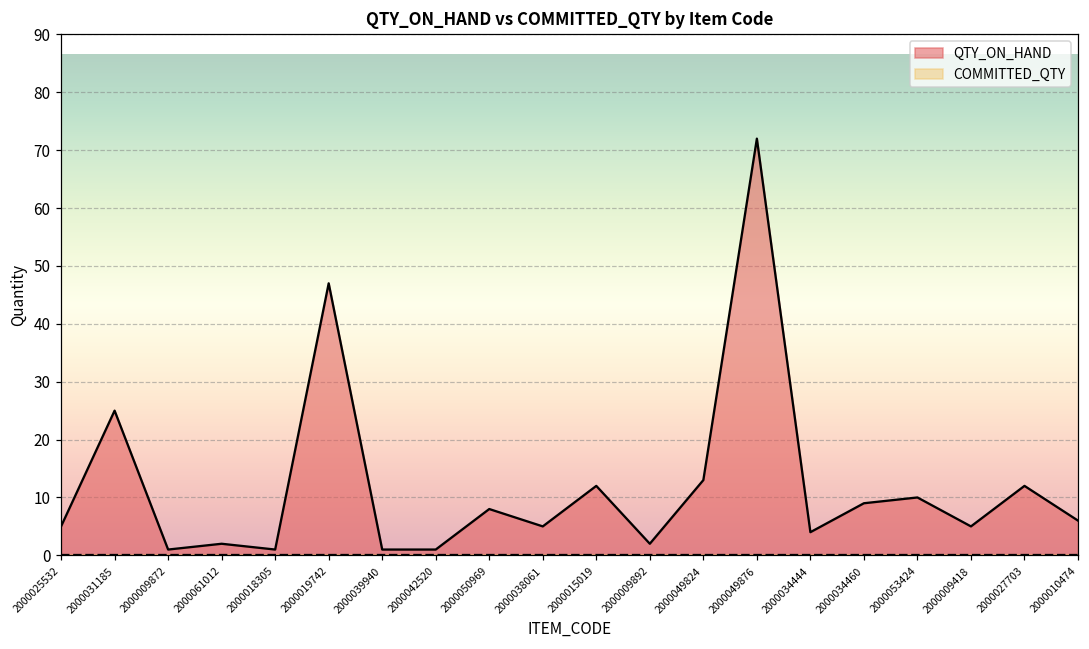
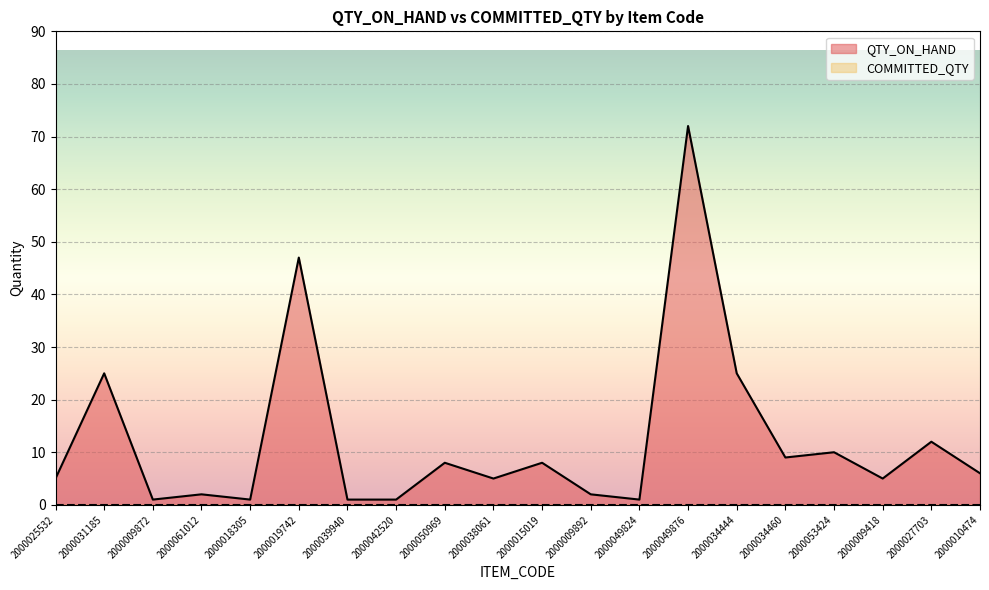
QTY_ON_HAND, 2000015019: 12 -> 8
QTY_ON_HAND, 2000049824: 13 -> 1
QTY_ON_HAND, 2000034444: 4 -> 25
